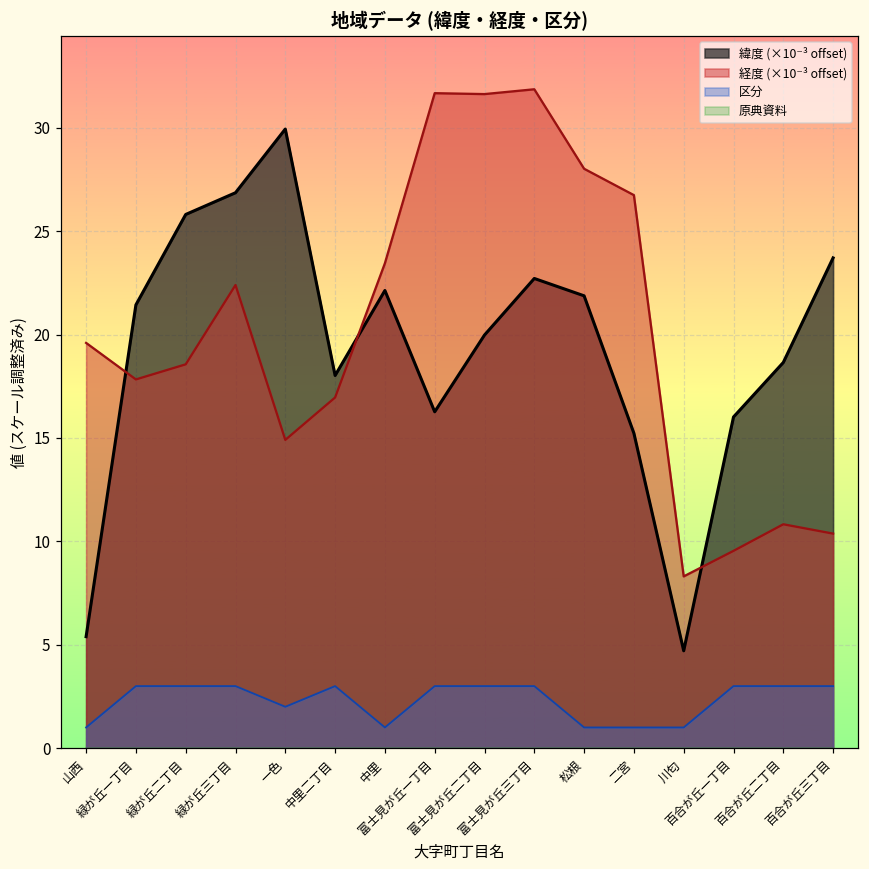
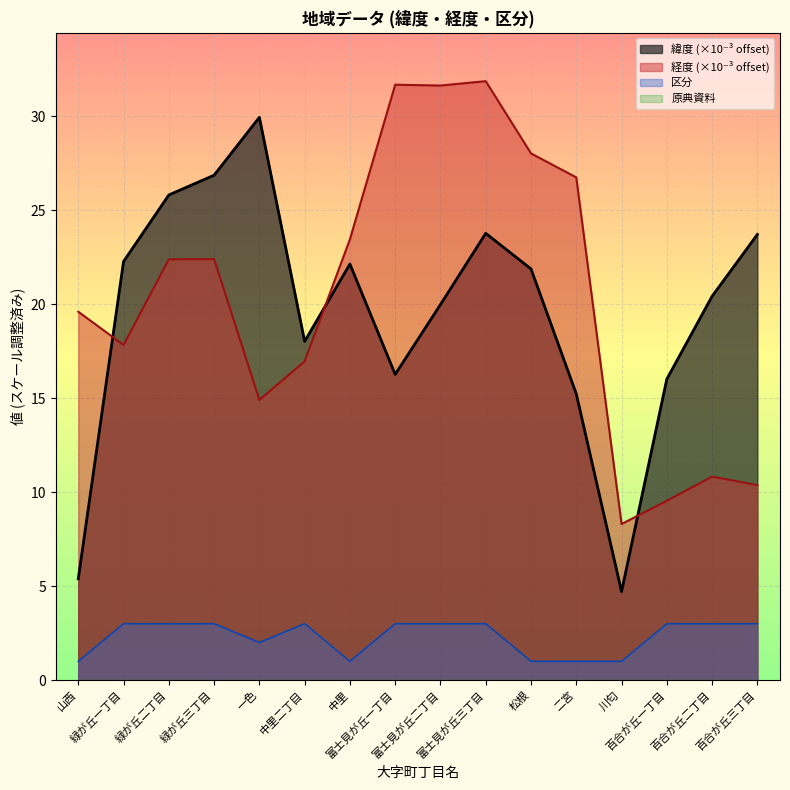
緯度 (×10⁻³ offset), 緑が丘一丁目: 21.4 -> 22.3
経度 (×10⁻³ offset), 緑が丘二丁目: 18.6 -> 22.4
緯度 (×10⁻³ offset), 富士見が丘三丁目: 22.7 -> 23.8
緯度 (×10⁻³ offset), 百合が丘二丁目: 18.7 -> 20.4
